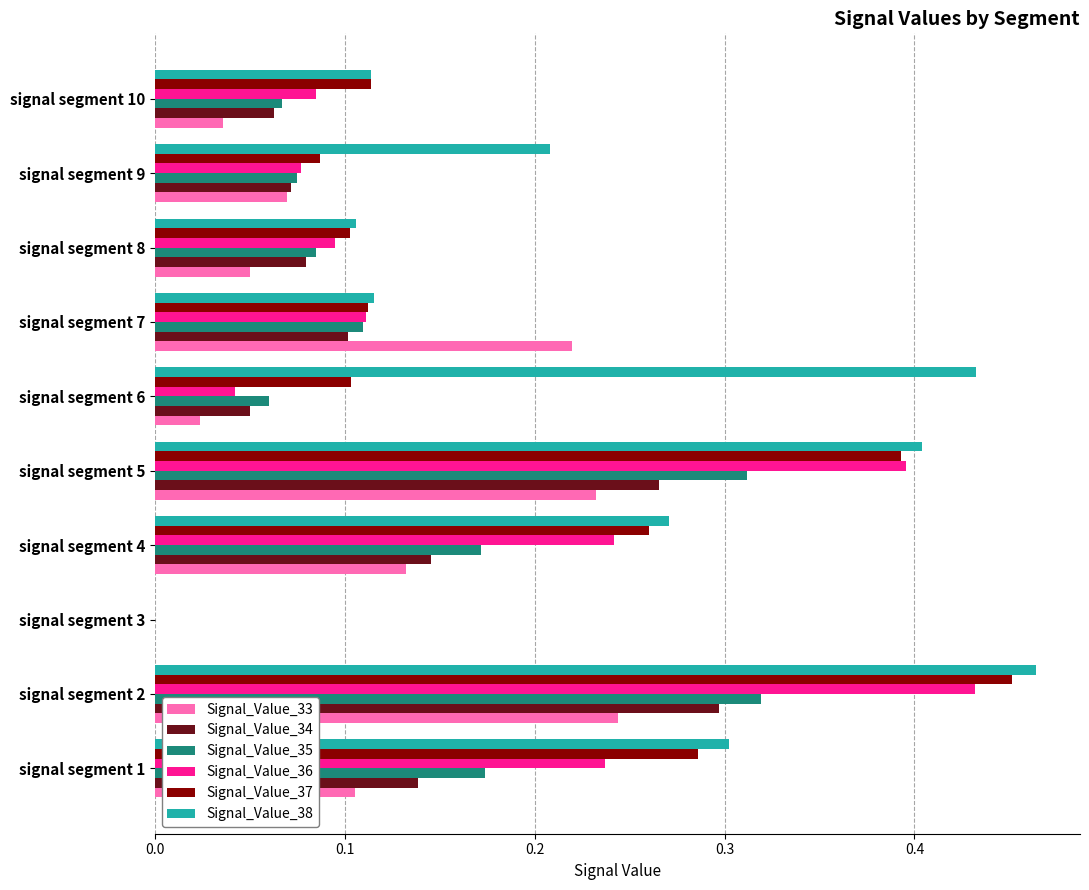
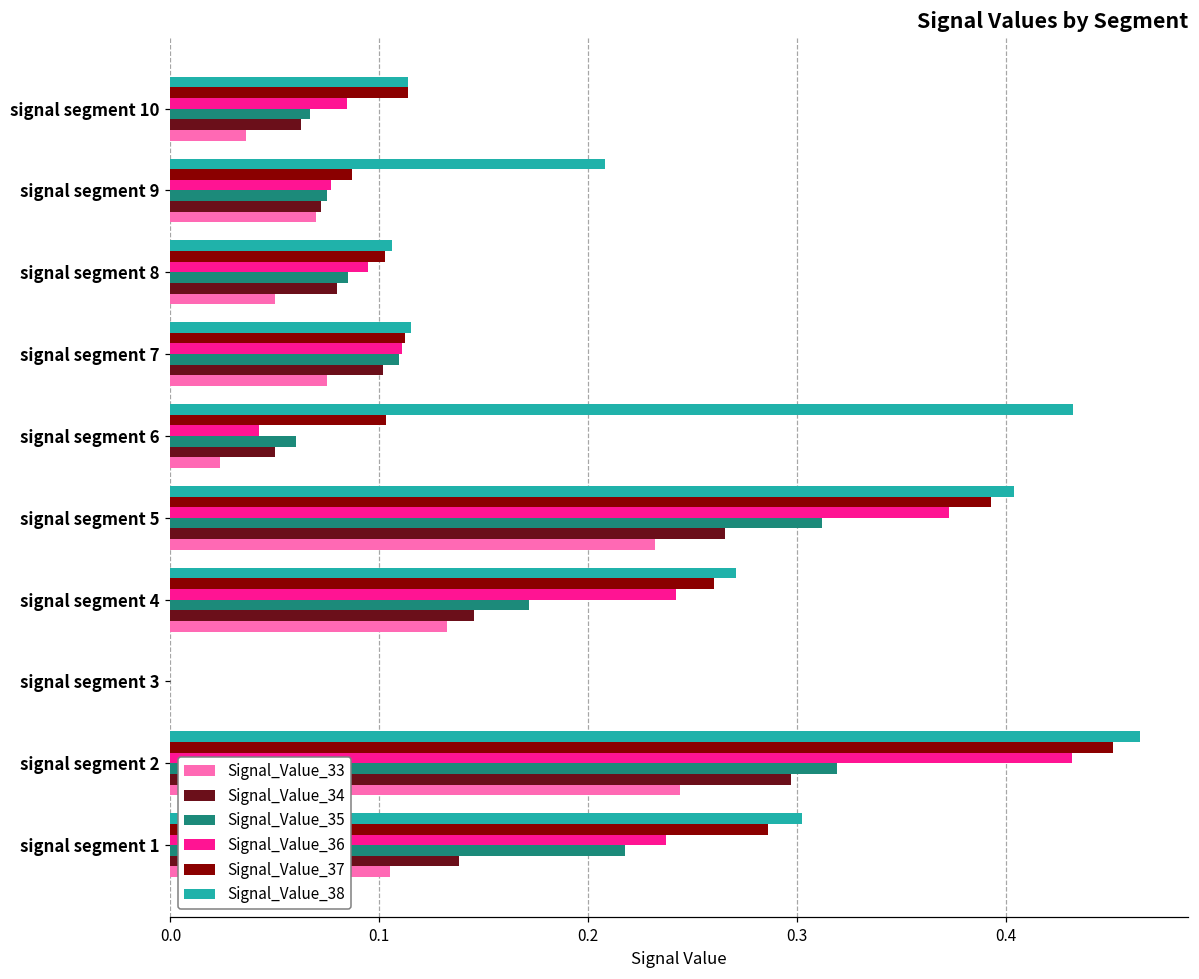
Signal_Value_33, signal segment 7: 0.220 -> 0.075
Signal_Value_36, signal segment 5: 0.396 -> 0.373
Signal_Value_35, signal segment 1: 0.174 -> 0.218
